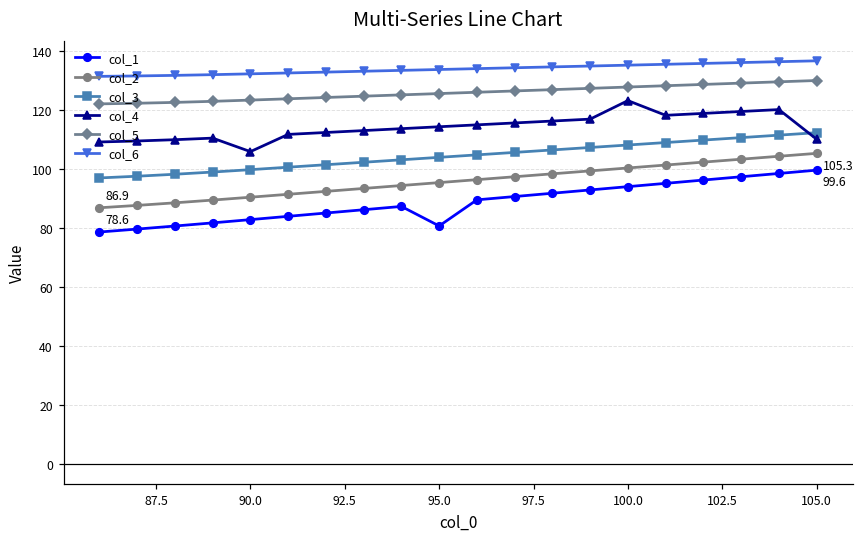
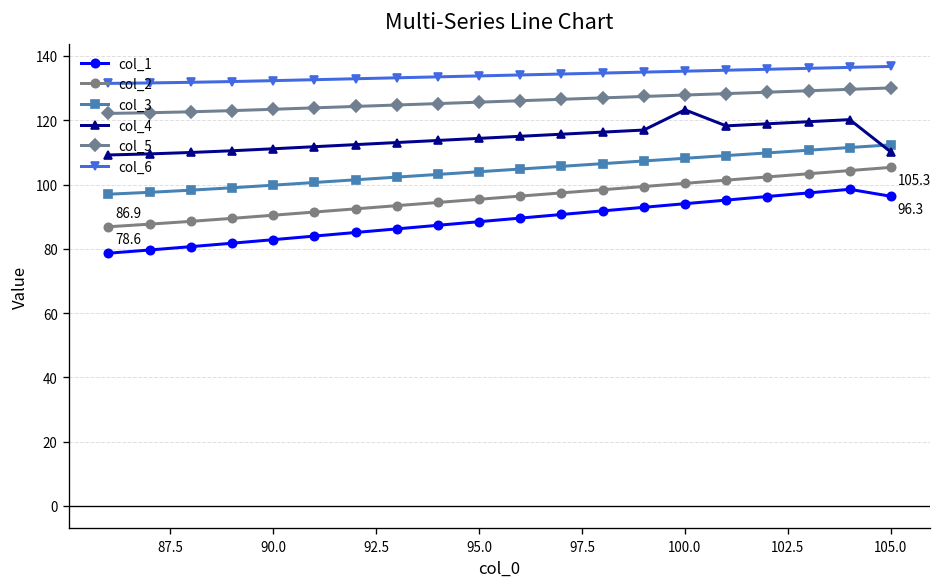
col_4, 90.0: 106 -> 111
col_1, 95.0: 81 -> 88
col_1, 105.0: 99.6 -> 96.3
